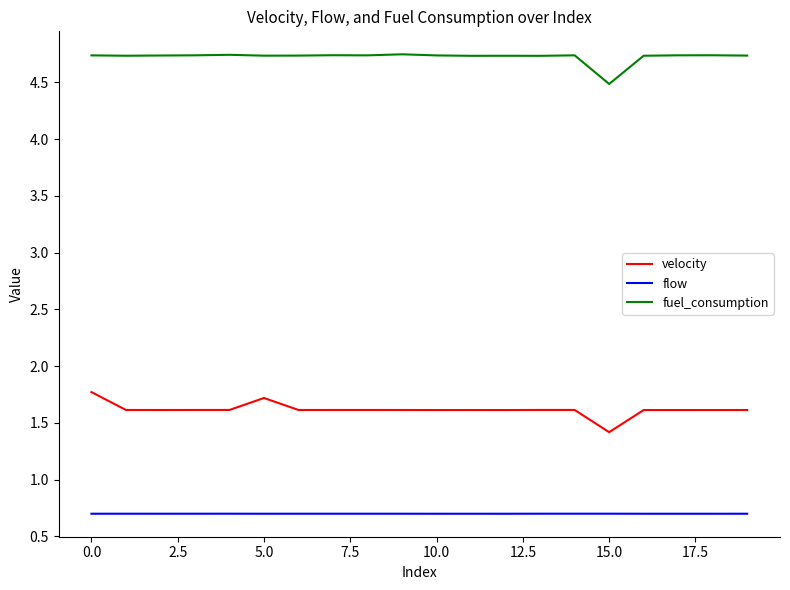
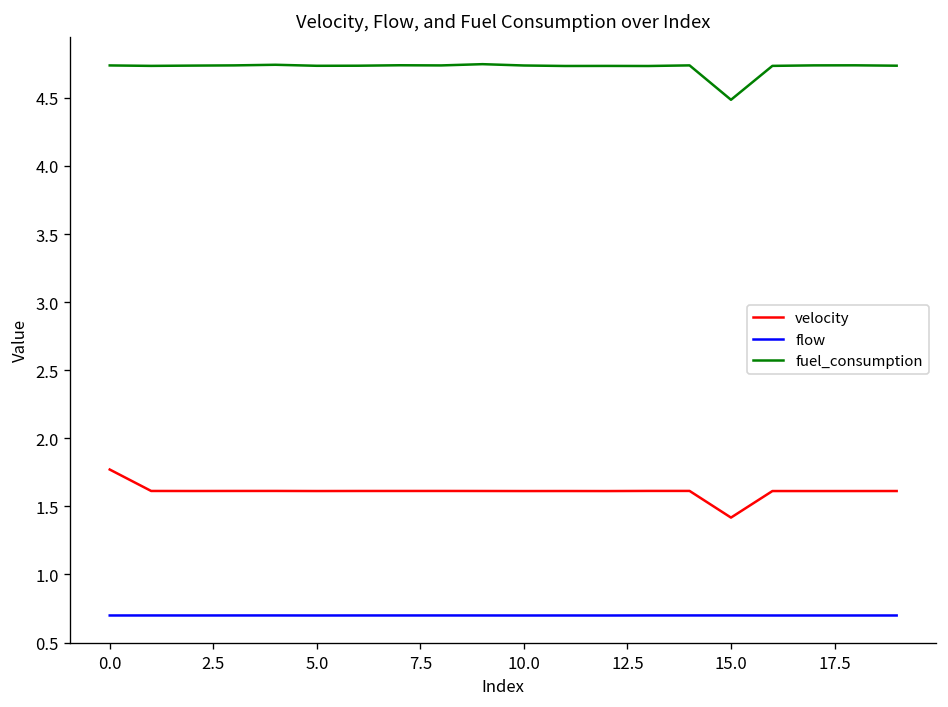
velocity, 5.0: 1.72 -> 1.61
